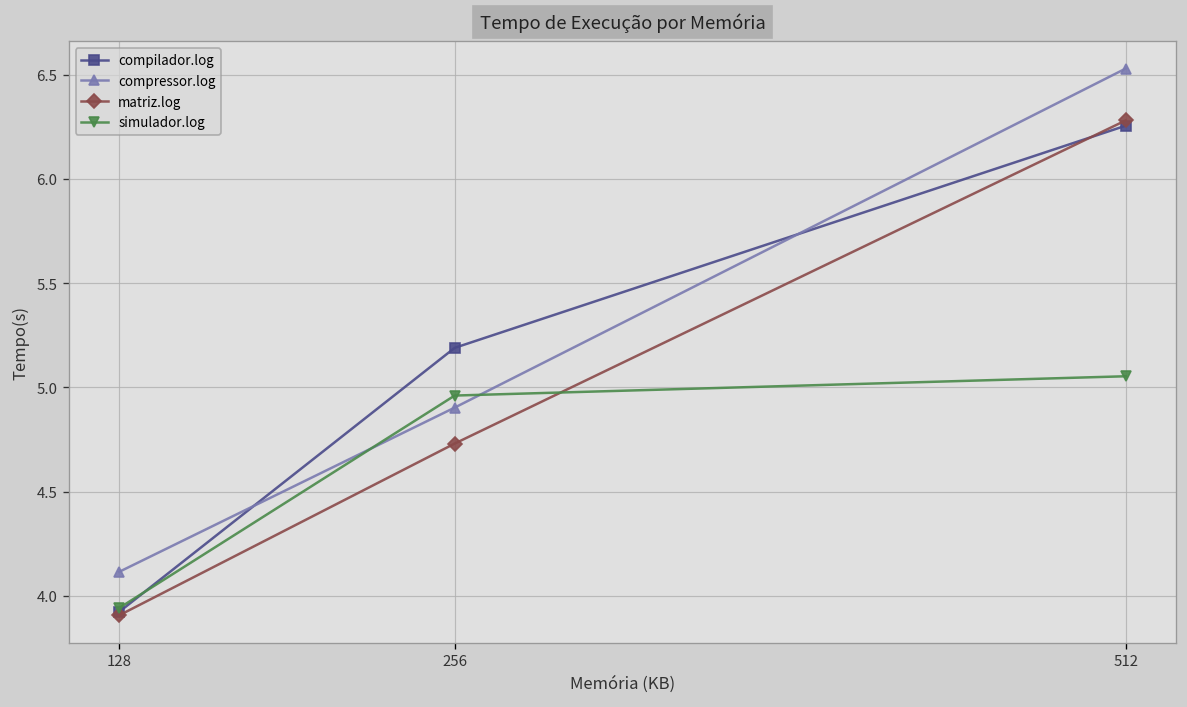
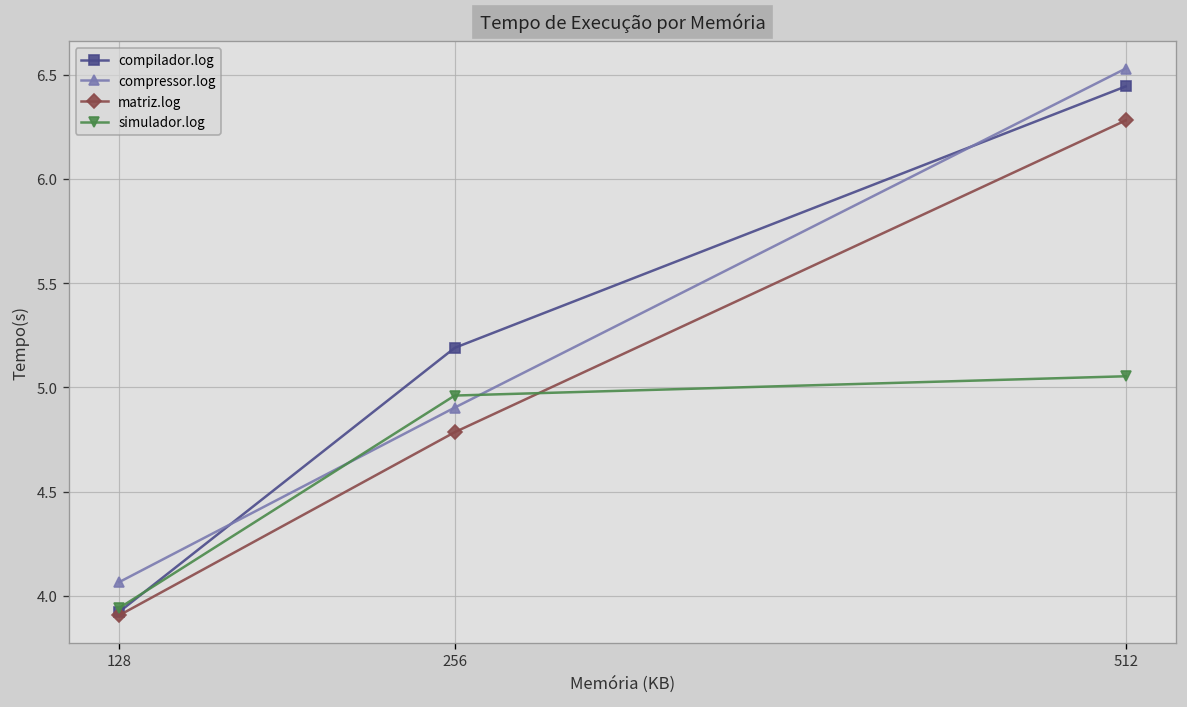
compressor.log, 128: 4.12 -> 4.07
matriz.log, 256: 4.73 -> 4.79
compilador.log, 512: 6.25 -> 6.44
